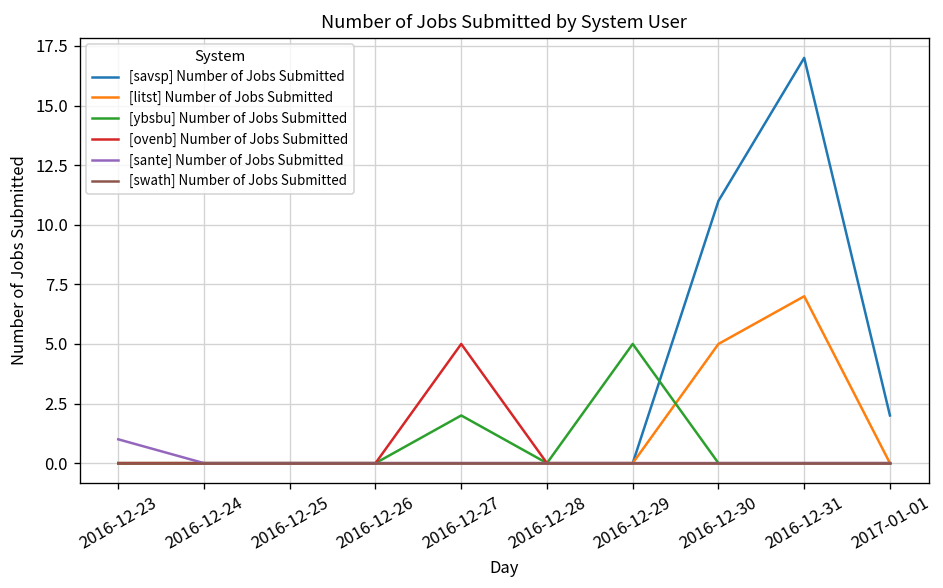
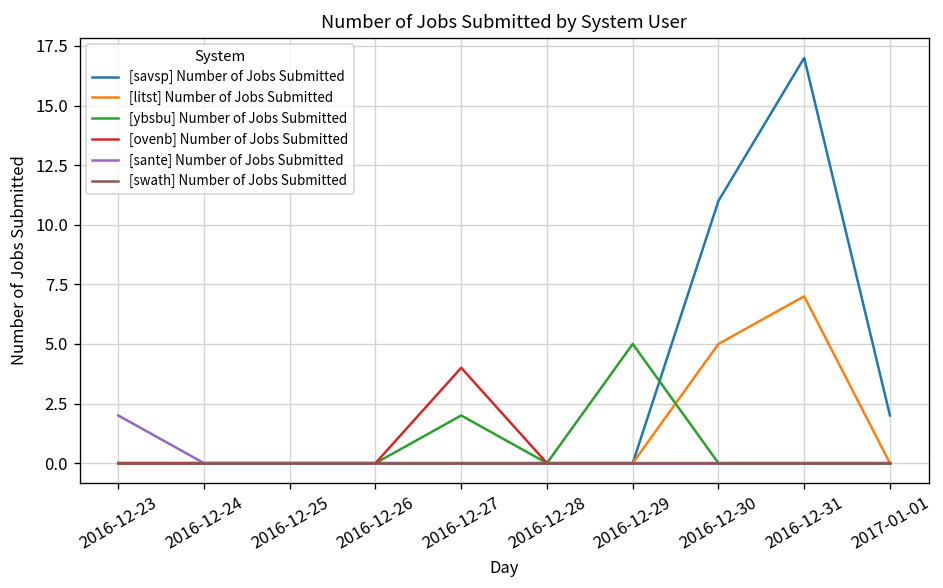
[sante] Number of Jobs Submitted, 2016-12-23: 1 -> 2
[ovenb] Number of Jobs Submitted, 2016-12-27: 5 -> 4
